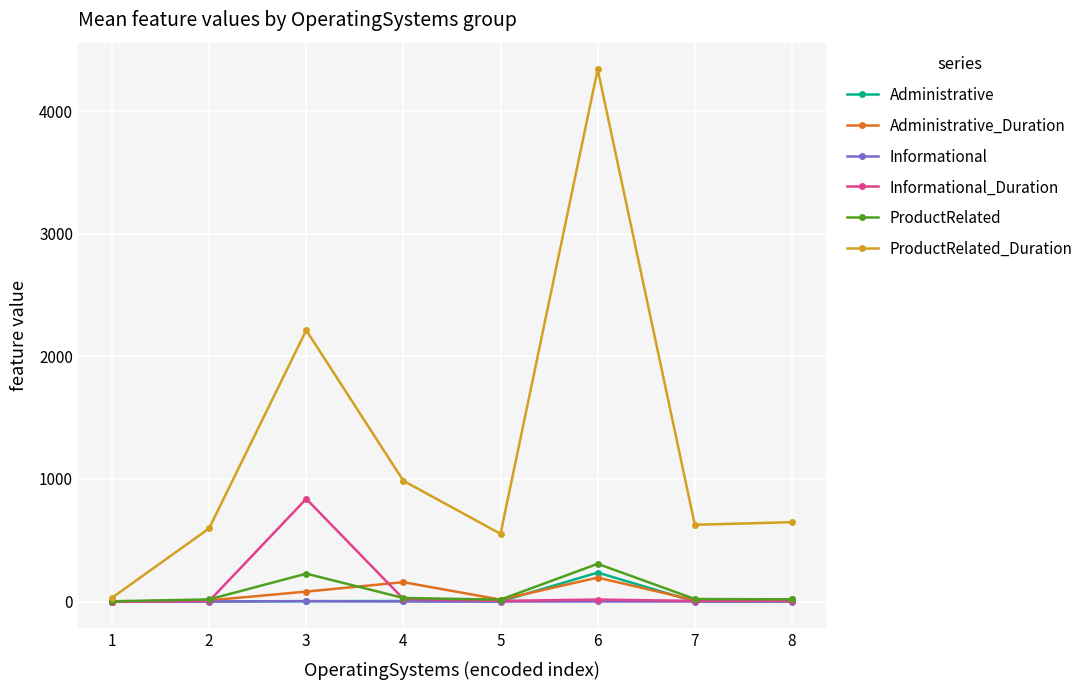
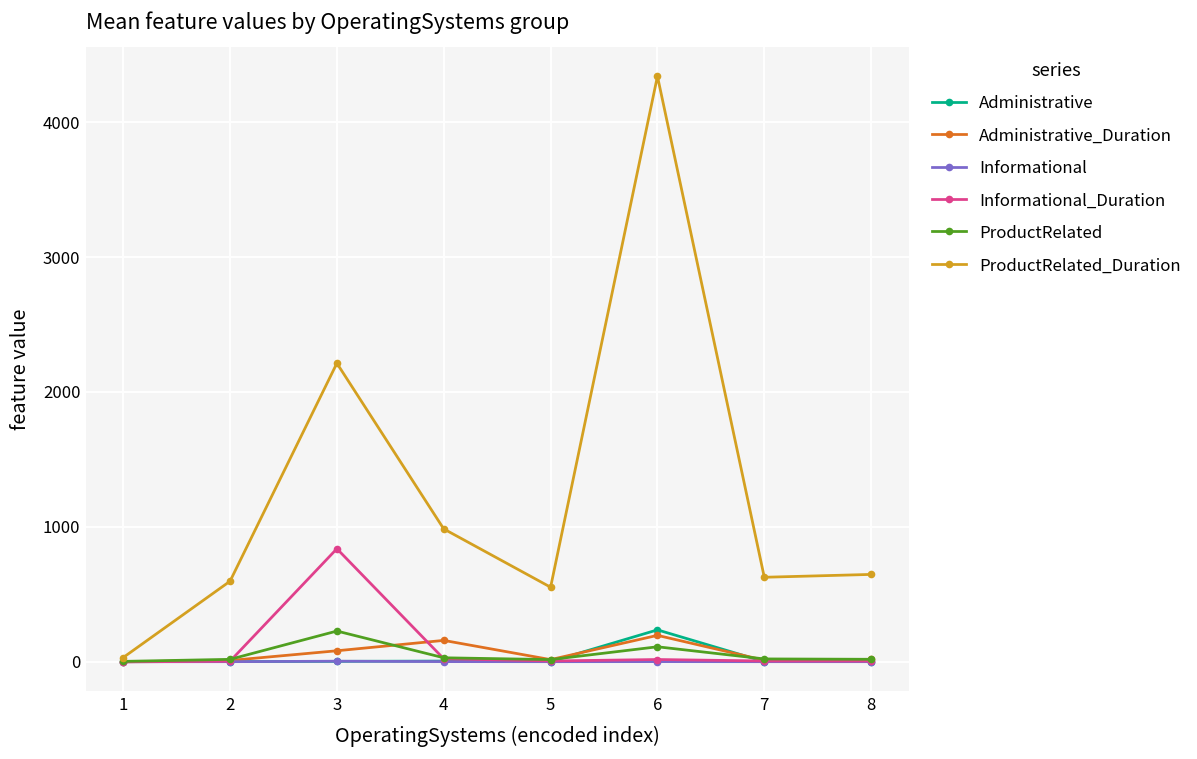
ProductRelated, 6: 310 -> 110
